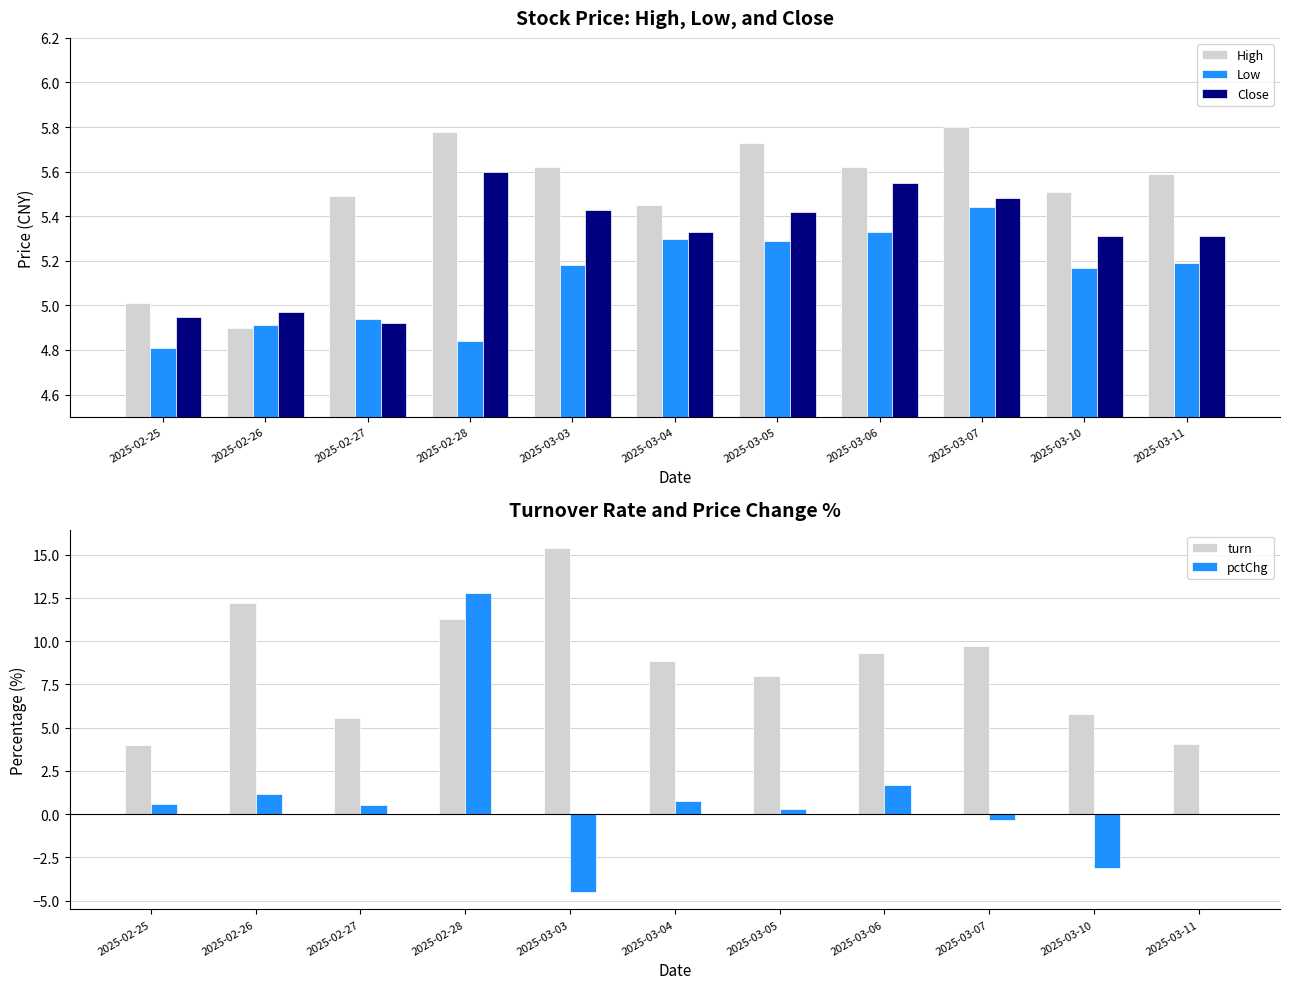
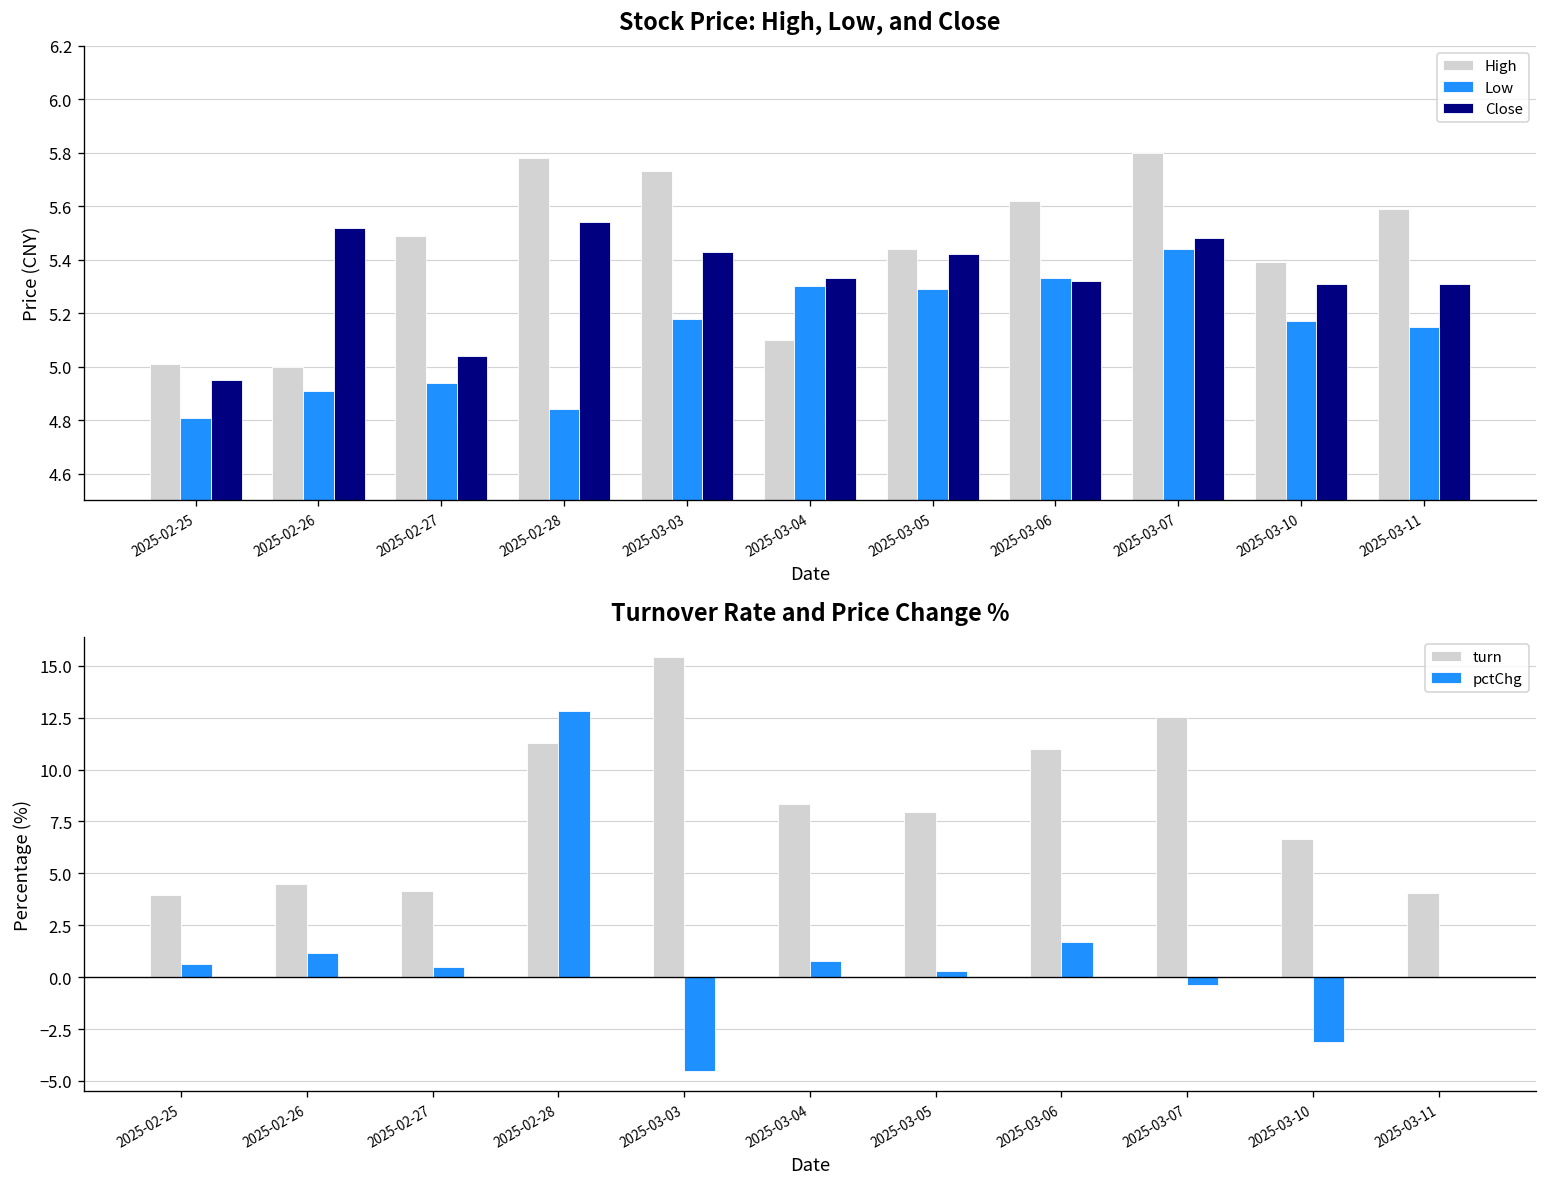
Stock Price: High, Low, and Close, High, 2025-02-26: 4.9 -> 5.0
Stock Price: High, Low, and Close, Close, 2025-02-26: 4.97 -> 5.52
Stock Price: High, Low, and Close, Close, 2025-02-27: 4.92 -> 5.04
Stock Price: High, Low, and Close, Close, 2025-02-28: 5.60 -> 5.54
Stock Price: High, Low, and Close, High, 2025-03-03: 5.62 -> 5.73
Stock Price: High, Low, and Close, High, 2025-03-04: 5.45 -> 5.10
Stock Price: High, Low, and Close, High, 2025-03-05: 5.73 -> 5.44
Stock Price: High, Low, and Close, Close, 2025-03-06: 5.55 -> 5.32
Stock Price: High, Low, and Close, High, 2025-03-10: 5.51 -> 5.39
Stock Price: High, Low, and Close, Low, 2025-03-11: 5.19 -> 5.15
Turnover Rate and Price Change %, turn, 2025-02-26: 12.2 -> 4.5
Turnover Rate and Price Change %, turn, 2025-02-27: 5.6 -> 4.1
Turnover Rate and Price Change %, turn, 2025-03-04: 8.9 -> 8.4
Turnover Rate and Price Change %, turn, 2025-03-06: 9.3 -> 11.0
Turnover Rate and Price Change %, turn, 2025-03-07: 9.7 -> 12.5
Turnover Rate and Price Change %, turn, 2025-03-10: 5.8 -> 6.6
